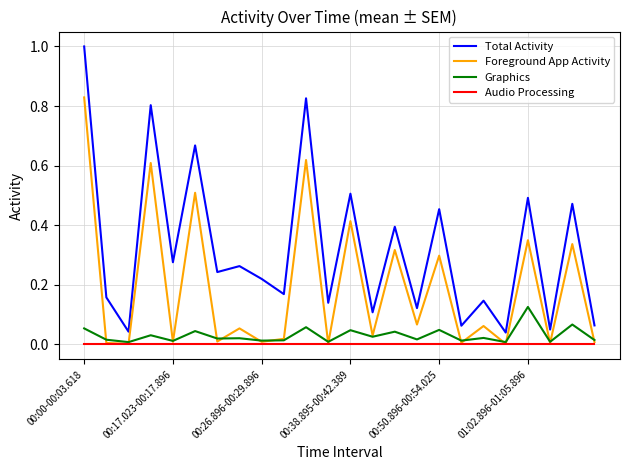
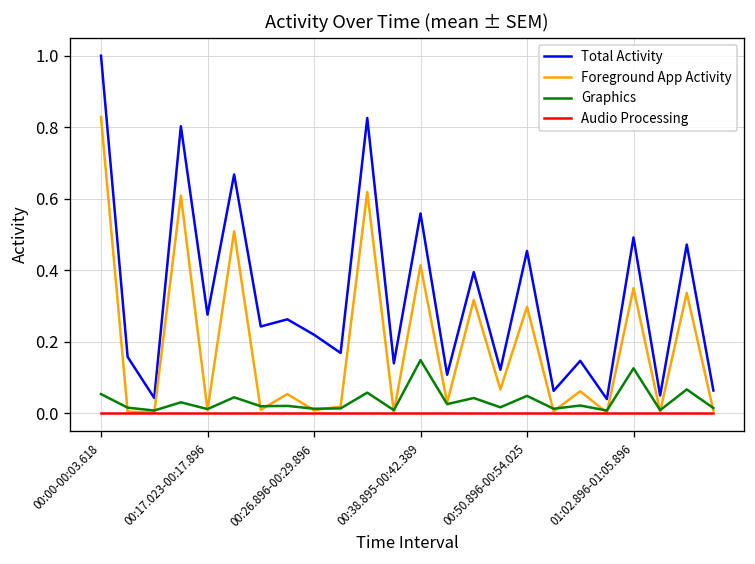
Total Activity, 00:38.895-00:42.389: 0.51 -> 0.56
Graphics, 00:38.895-00:42.389: 0.05 -> 0.15
